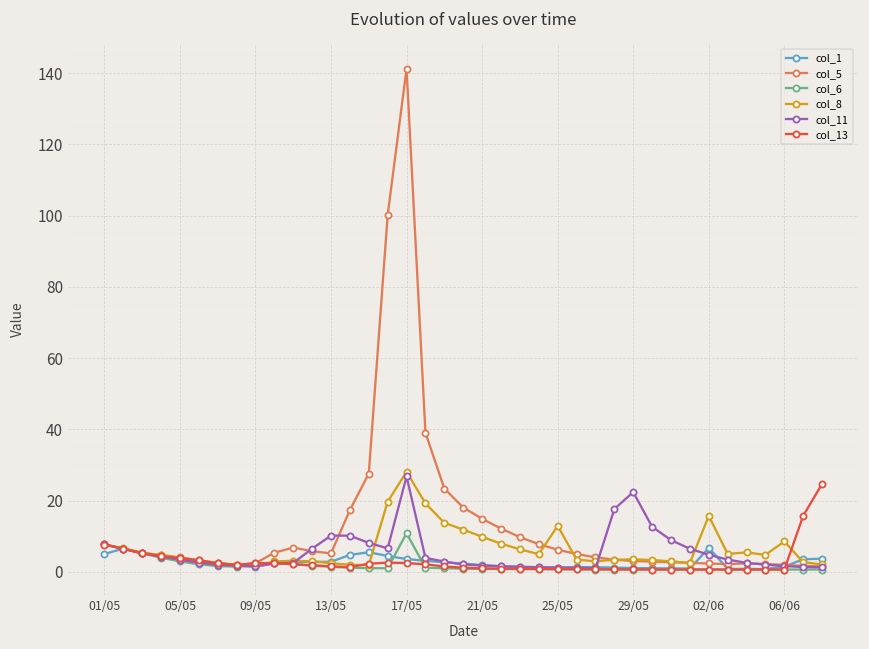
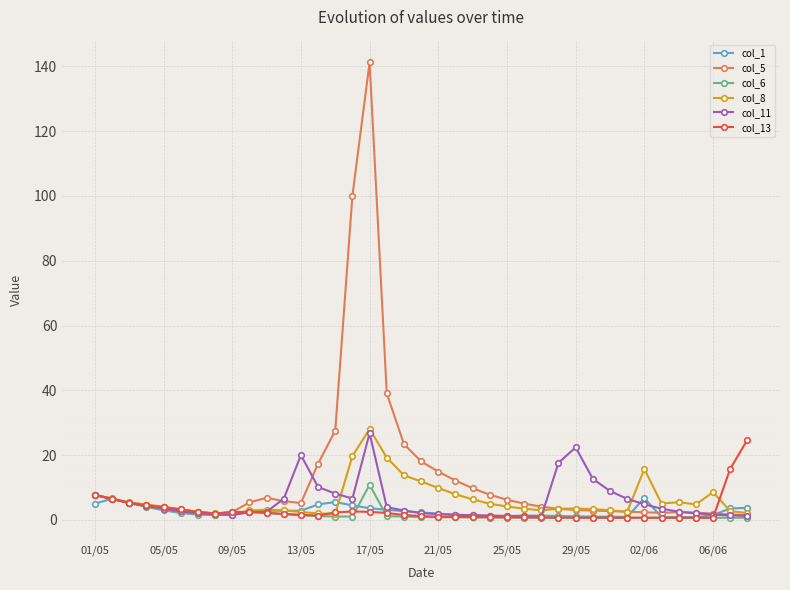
col_11, 13/05: 10 -> 20
col_8, 25/05: 13 -> 4
